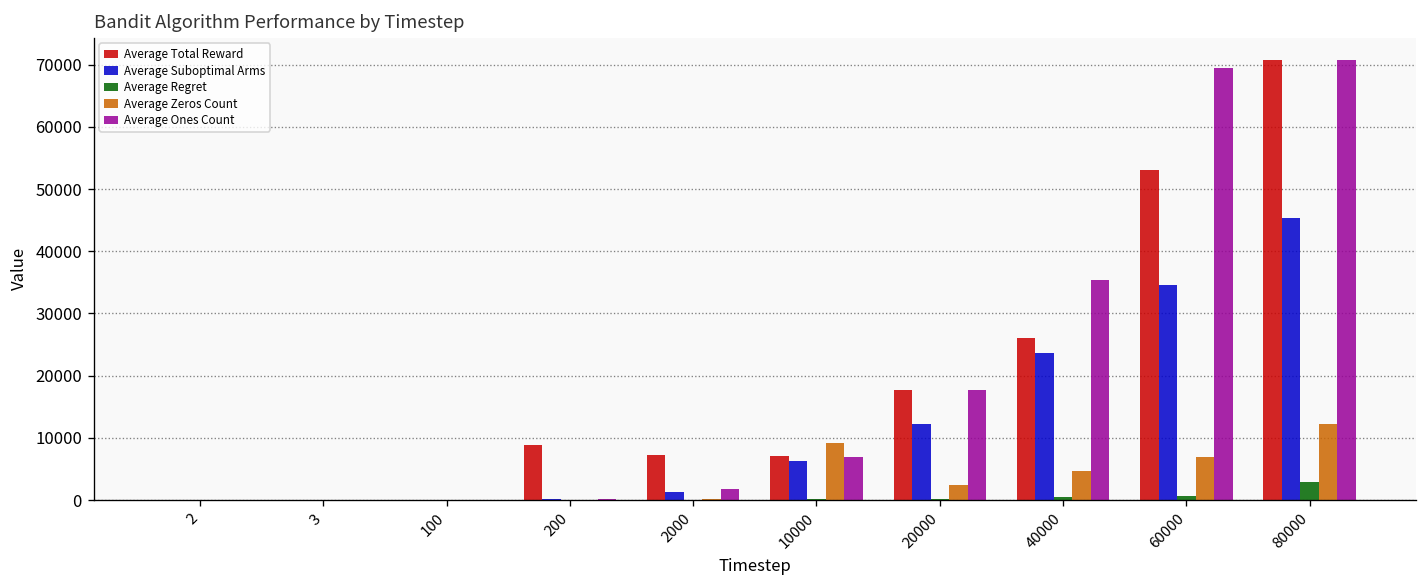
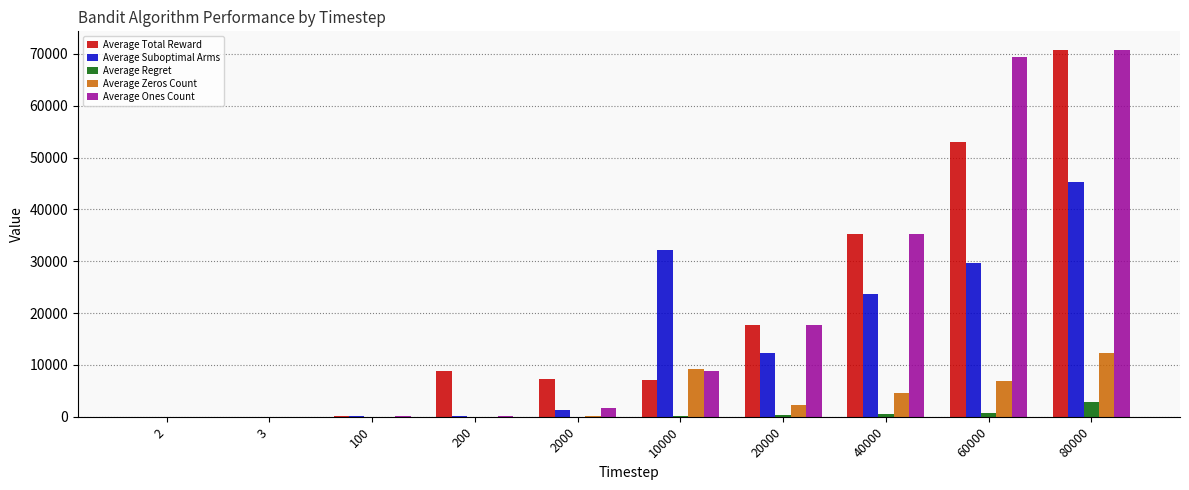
Average Suboptimal Arms, 10000: 6000 -> 32000
Average Ones Count, 10000: 7000 -> 9000
Average Total Reward, 40000: 26000 -> 35000
Average Suboptimal Arms, 60000: 35000 -> 30000
